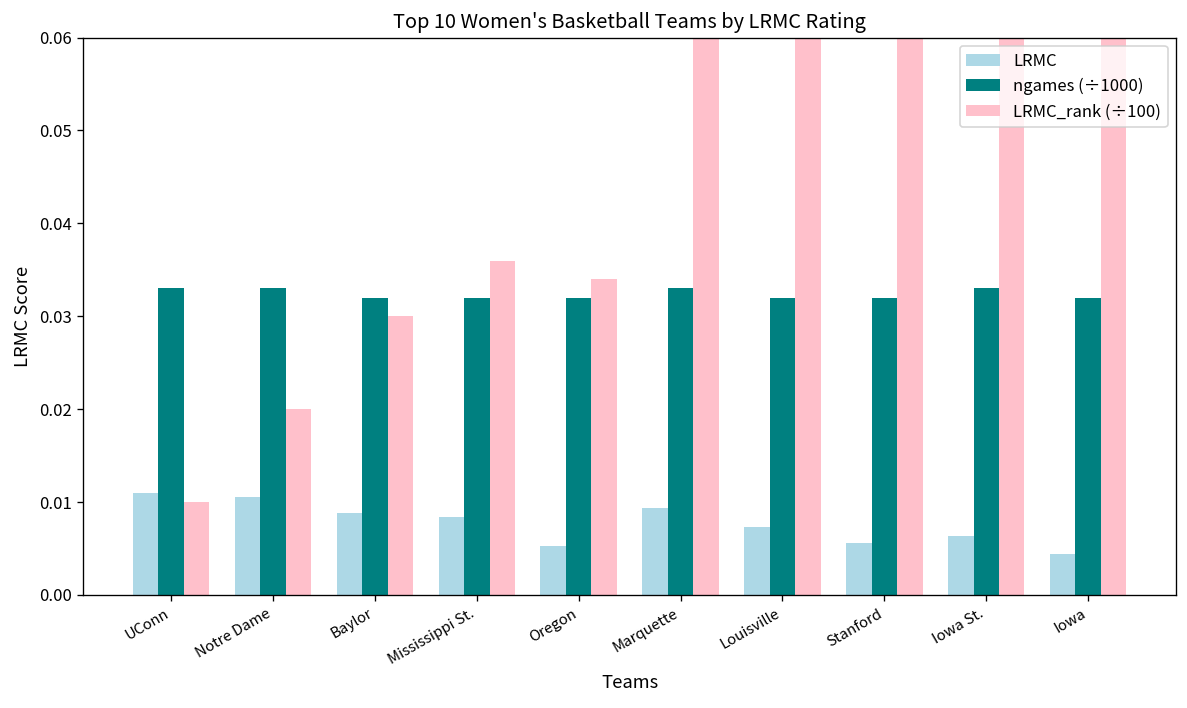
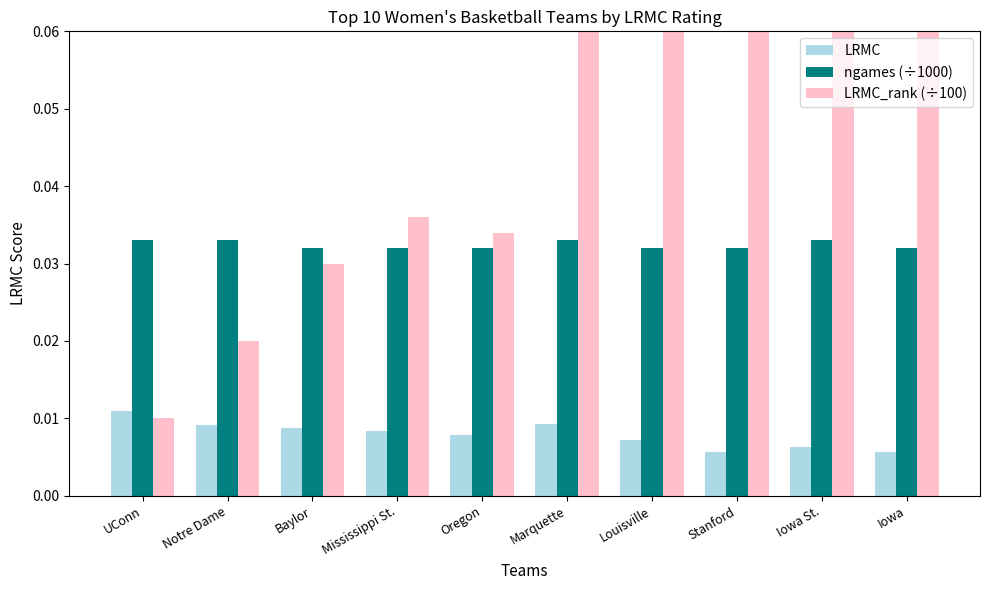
LRMC, Notre Dame: 0.011 -> 0.009
LRMC, Oregon: 0.005 -> 0.008
LRMC, Iowa: 0.004 -> 0.006
